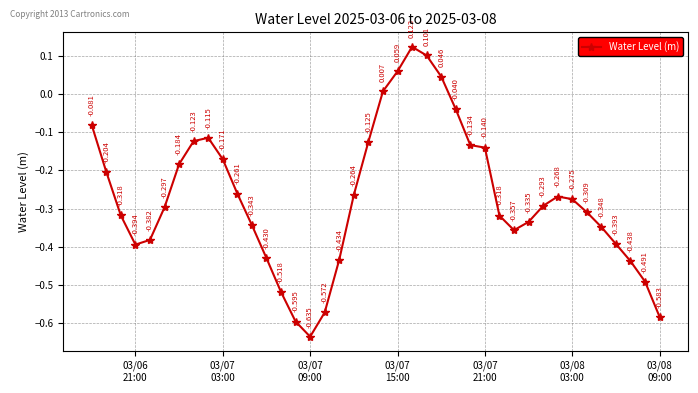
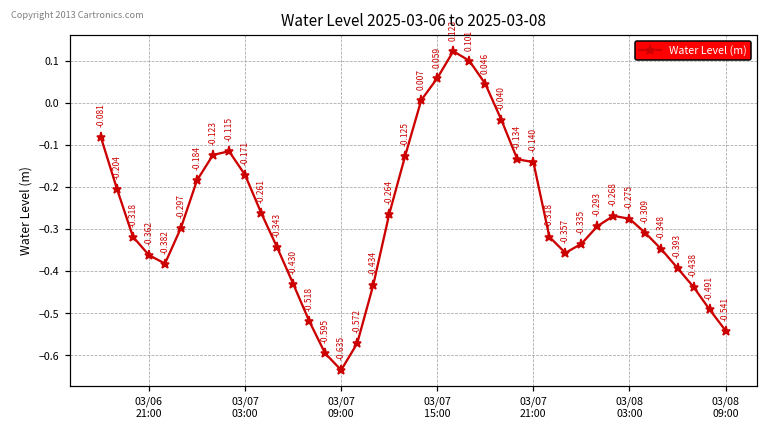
03/06 21:00: -0.394 -> -0.362
03/08 09:00: -0.583 -> -0.541
